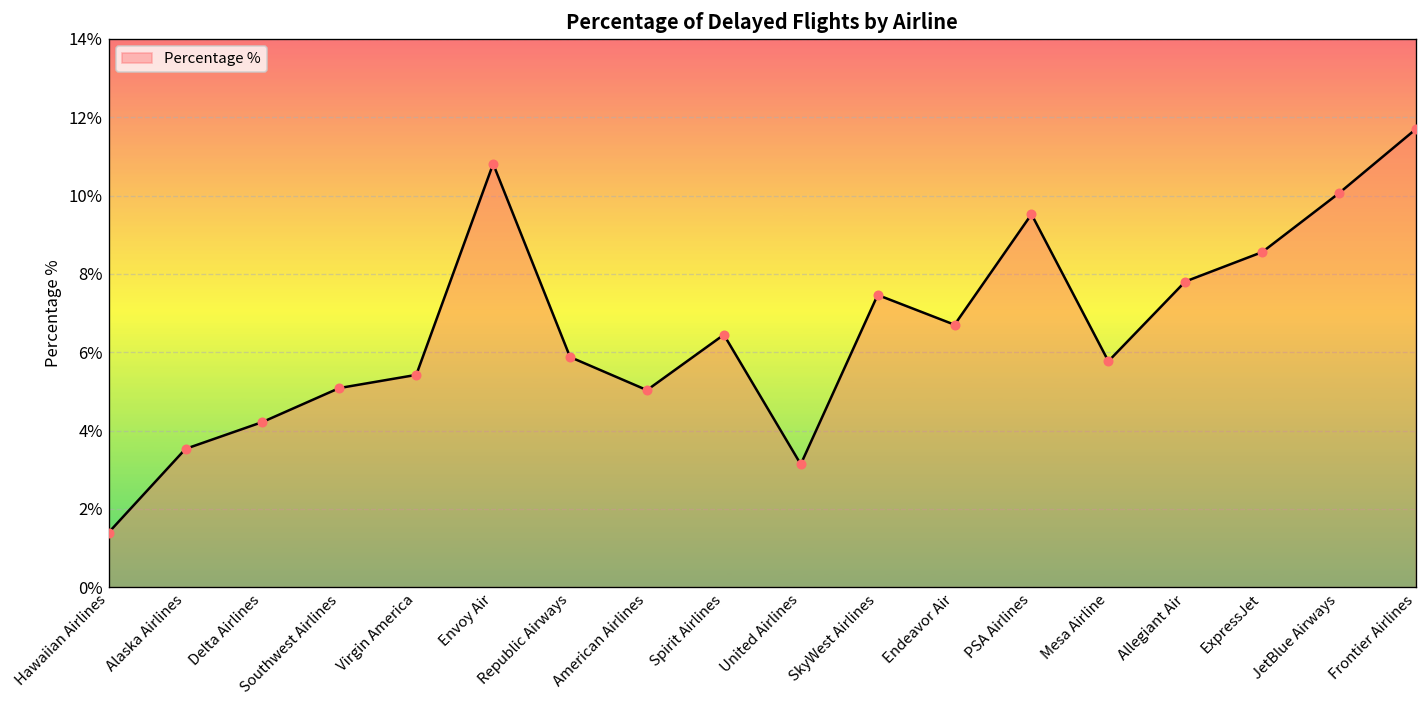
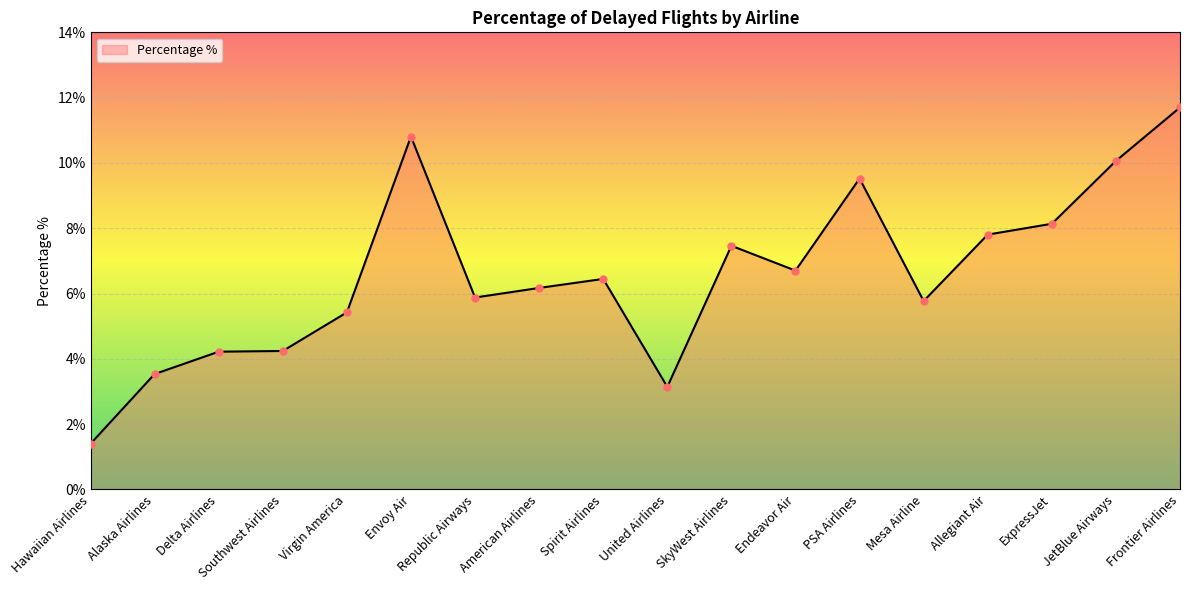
Southwest Airlines: 5.1% -> 4.2%
American Airlines: 5.0% -> 6.2%
ExpressJet: 8.6% -> 8.1%
